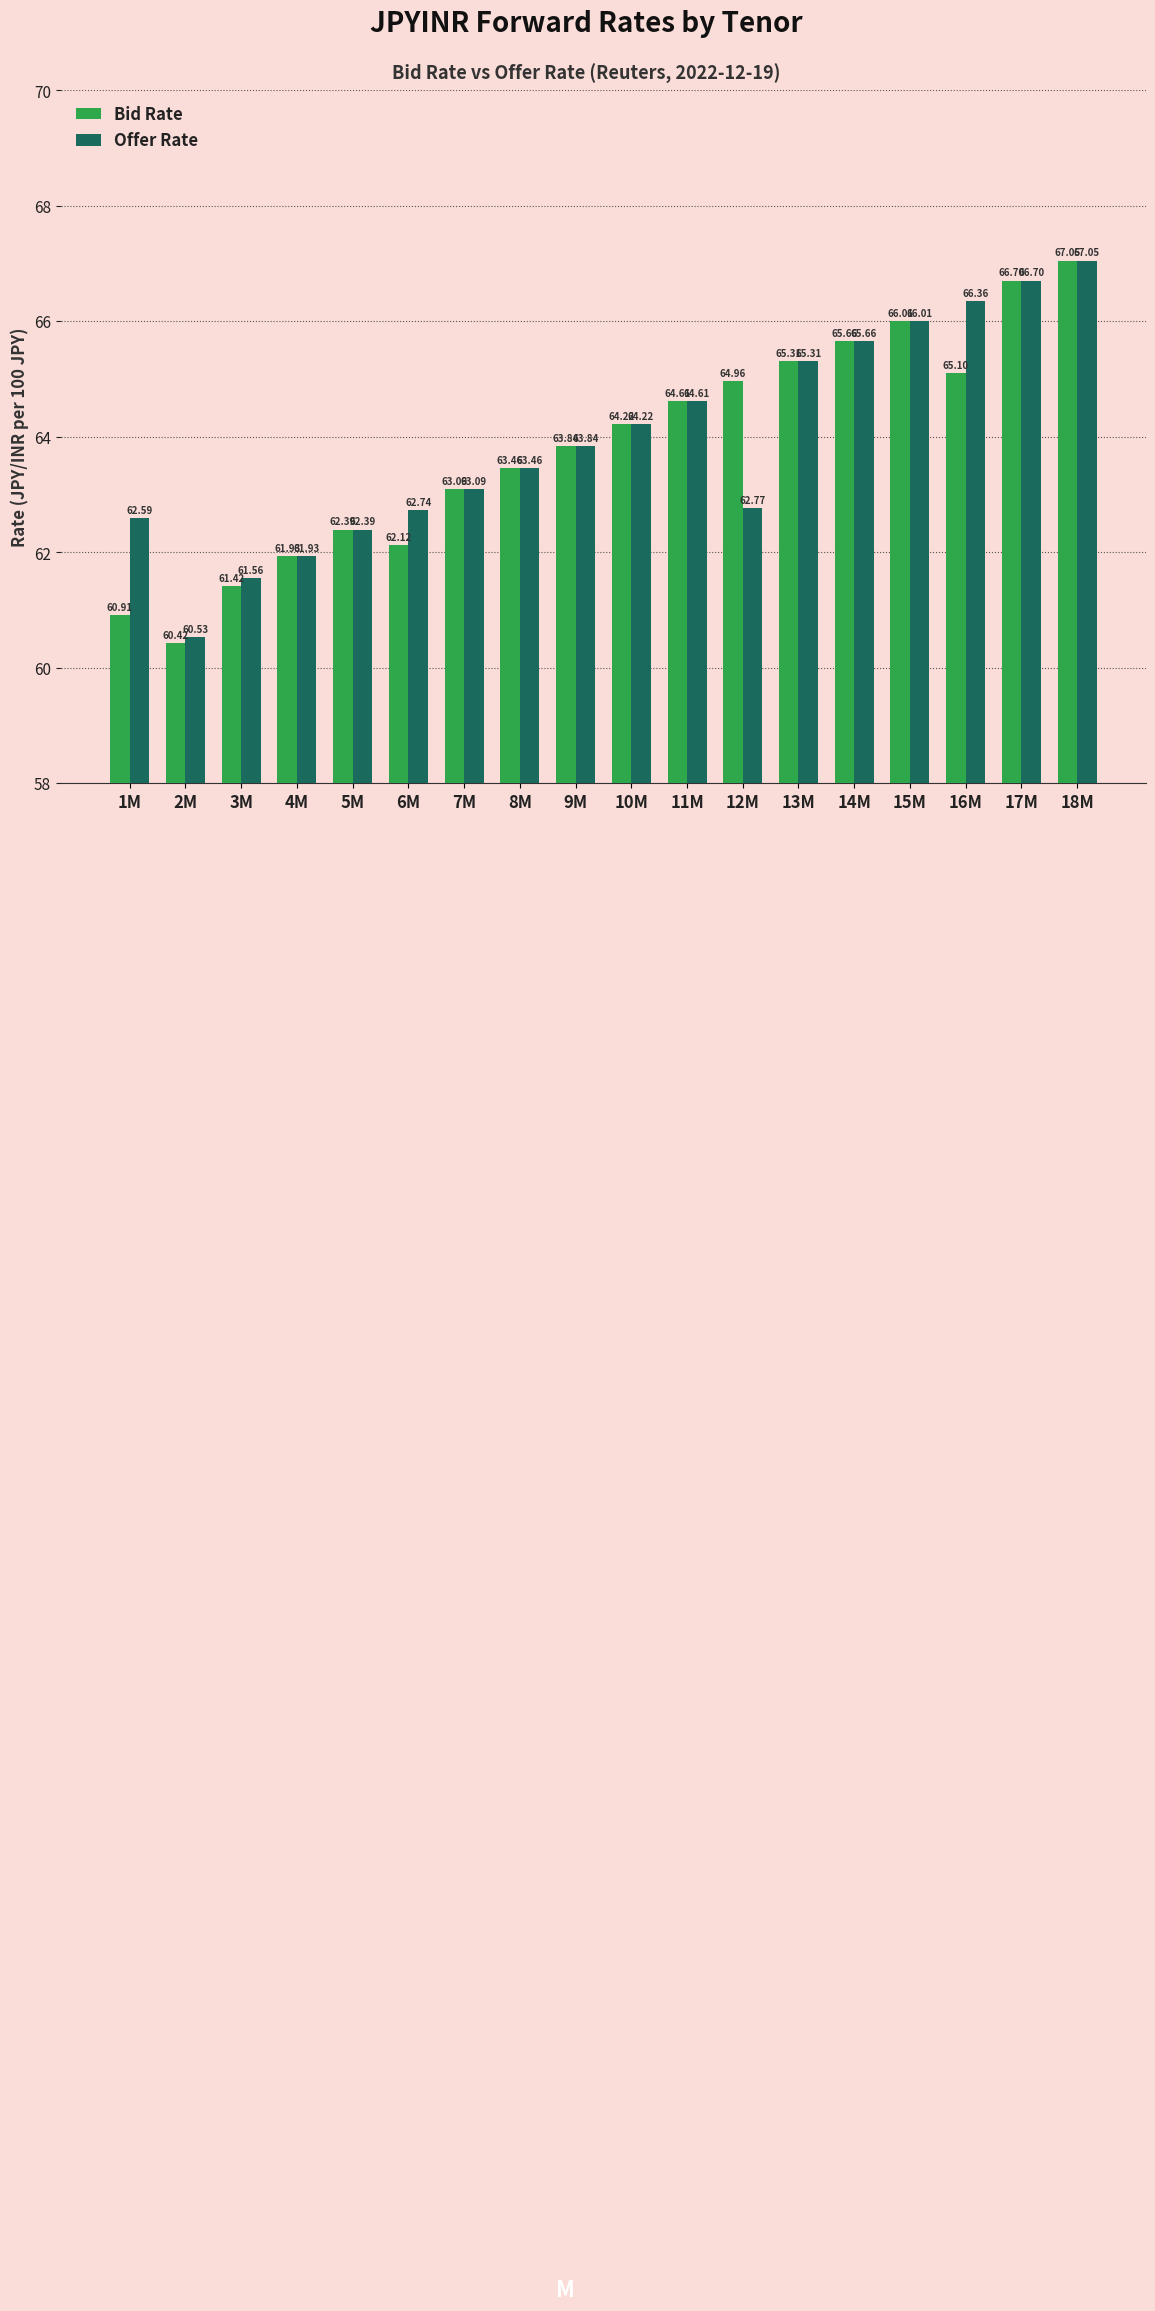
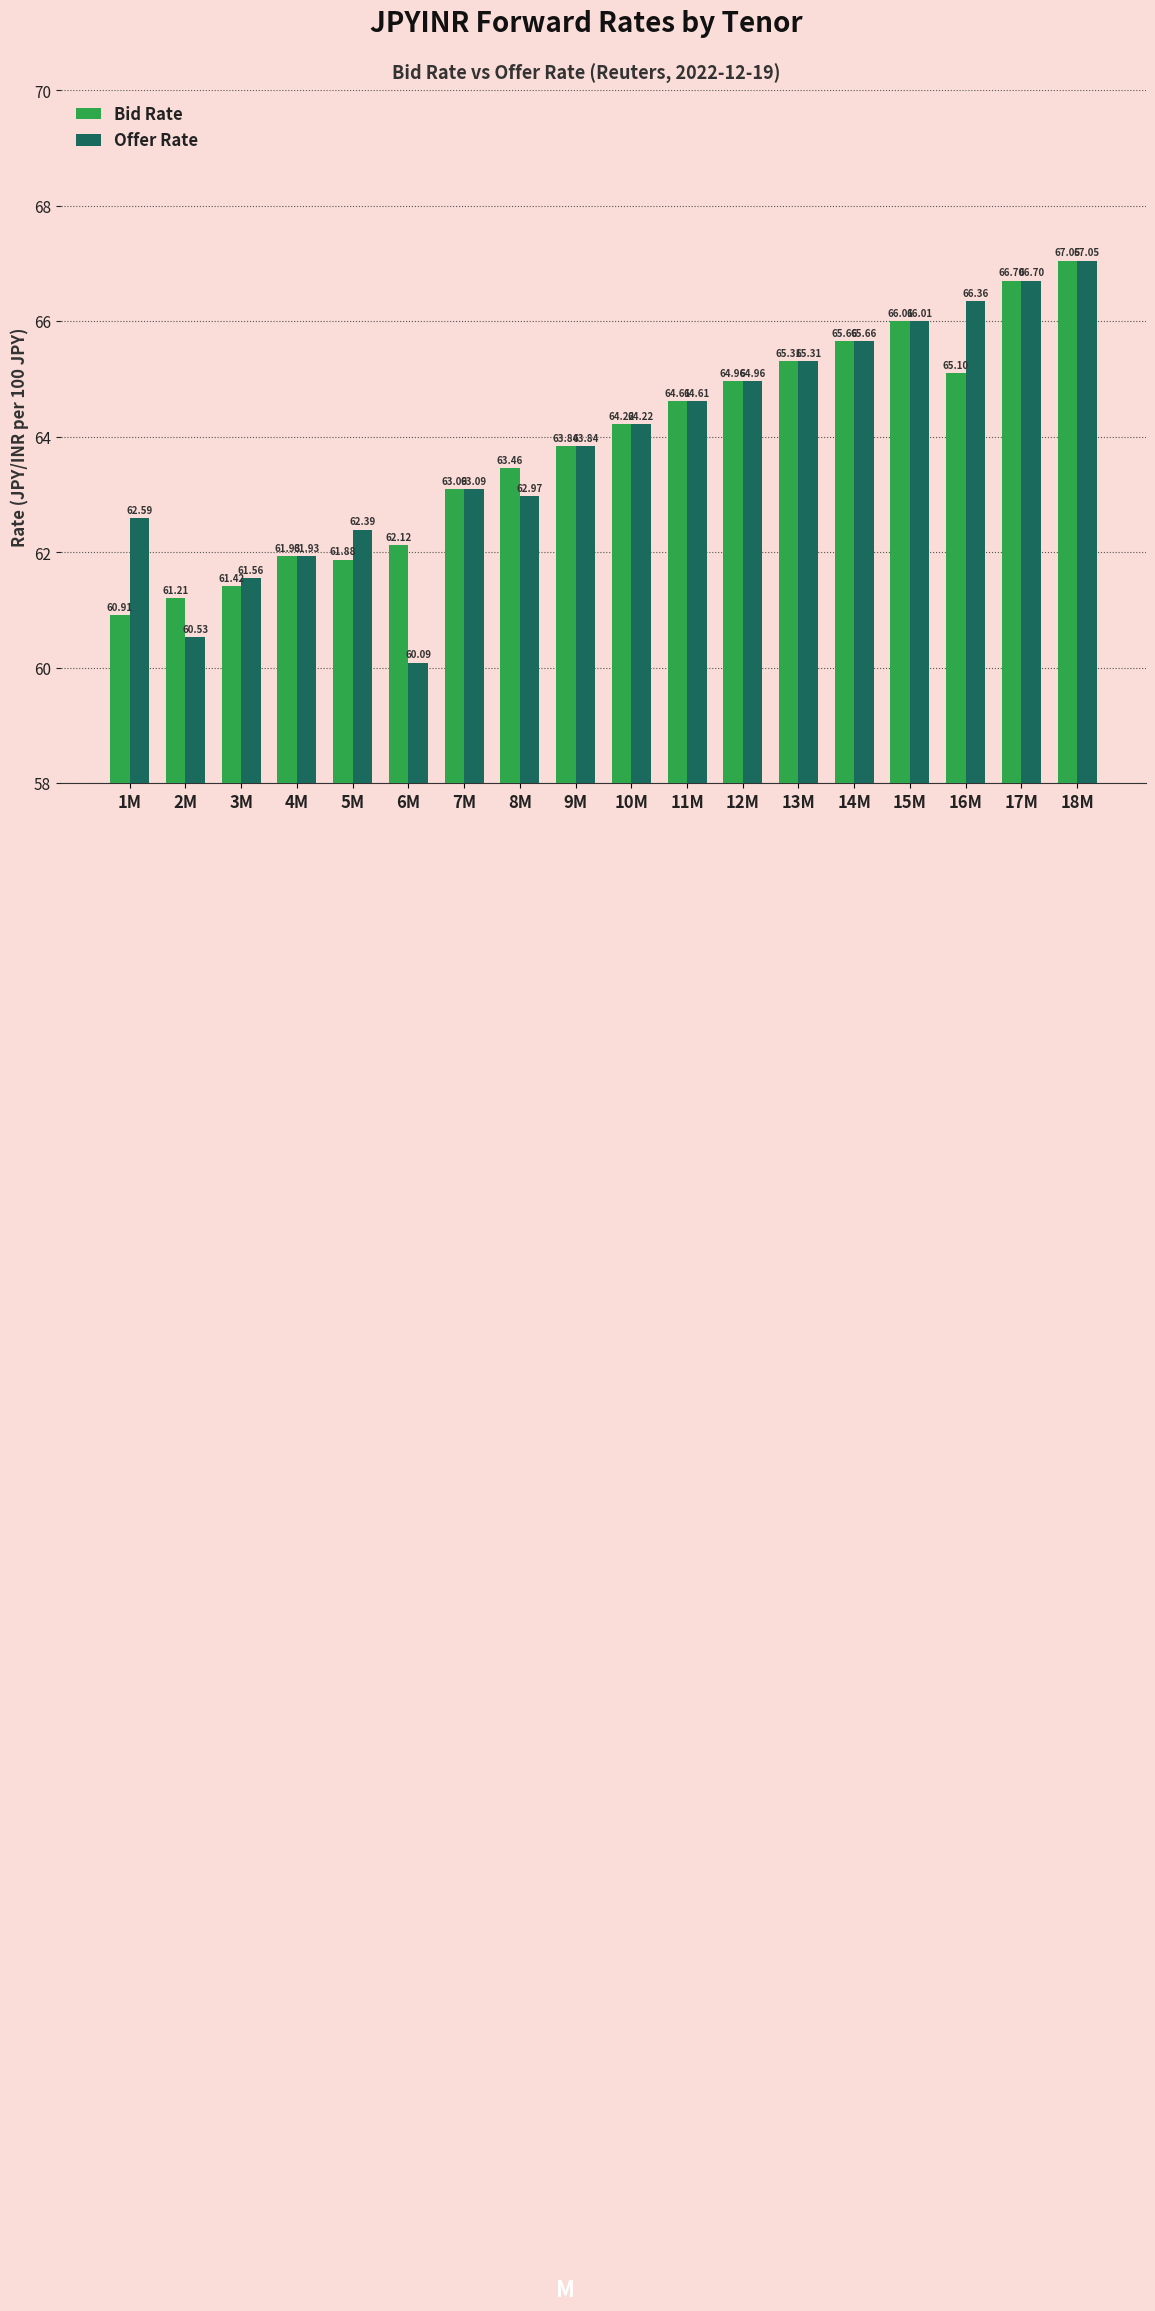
Bid Rate, 2M: 60.42 -> 61.21
Bid Rate, 5M: 62.39 -> 61.88
Offer Rate, 6M: 62.74 -> 60.09
Offer Rate, 8M: 63.46 -> 62.97
Offer Rate, 12M: 62.77 -> 64.96
